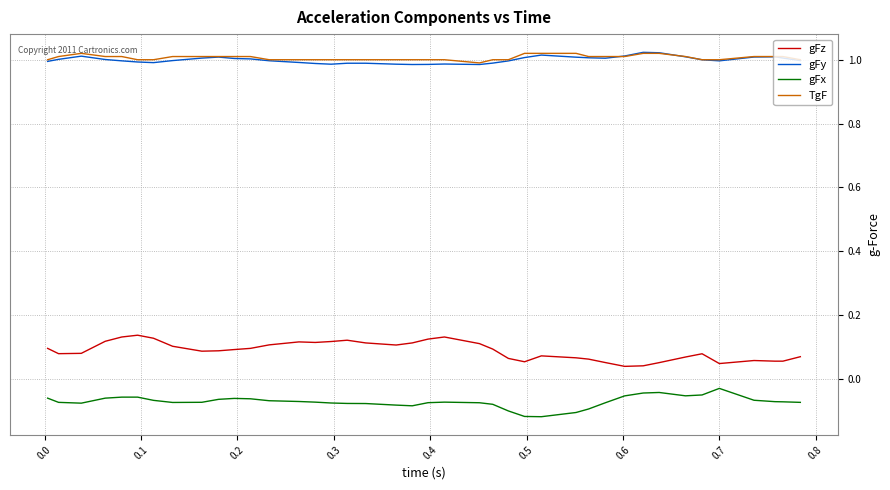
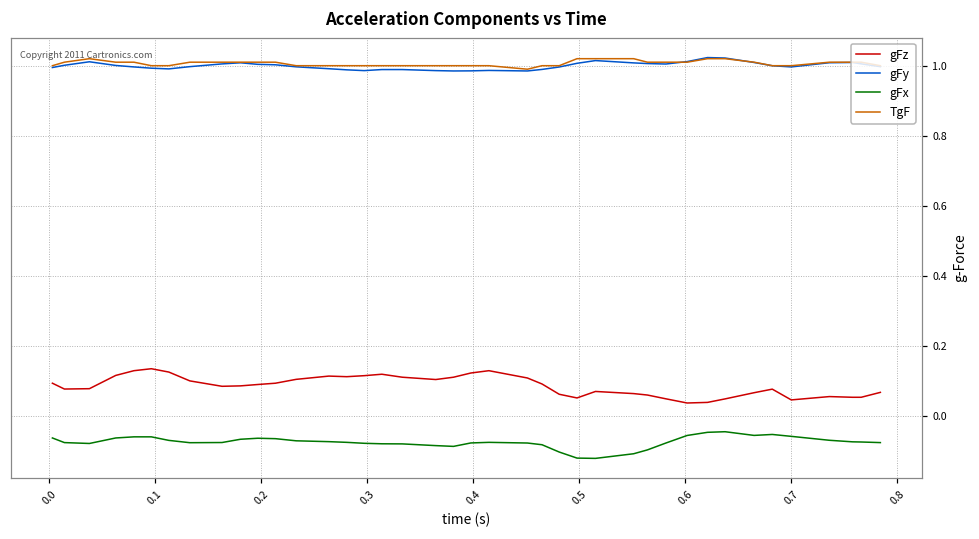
gFx, 0.7: -0.03 -> -0.06
